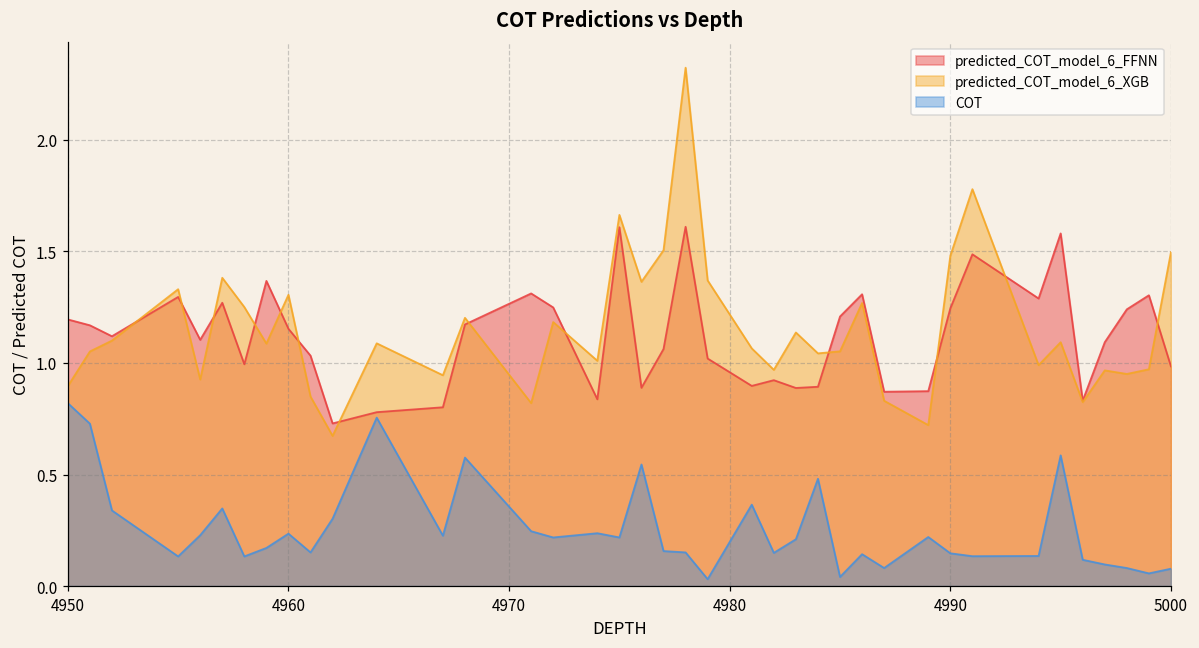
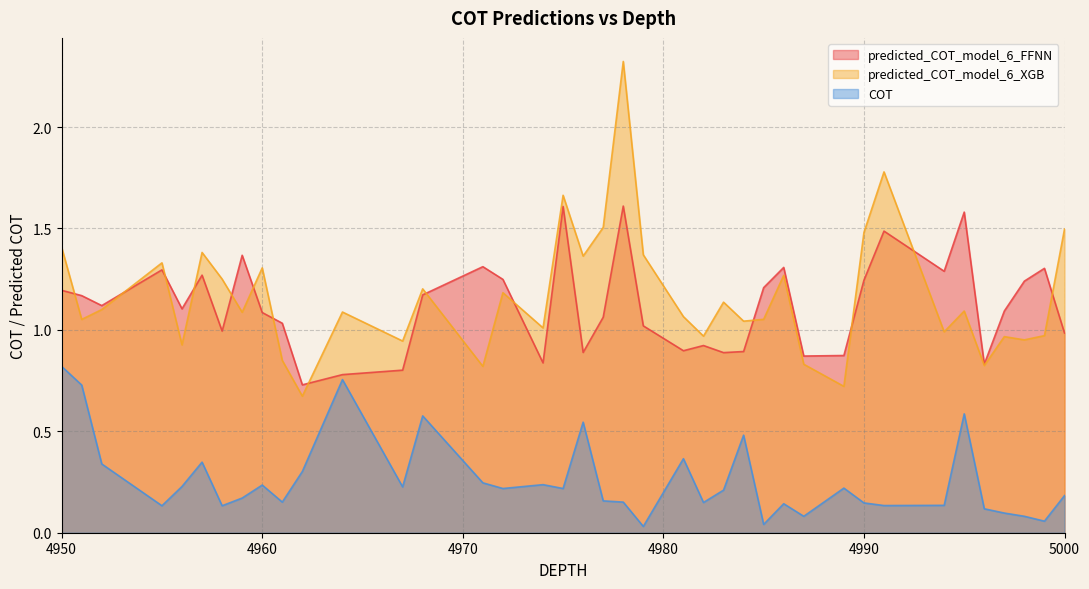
predicted_COT_model_6_XGB, 4950: 0.90 -> 1.41
predicted_COT_model_6_FFNN, 4960: 1.15 -> 1.09
COT, 5000: 0.08 -> 0.18
